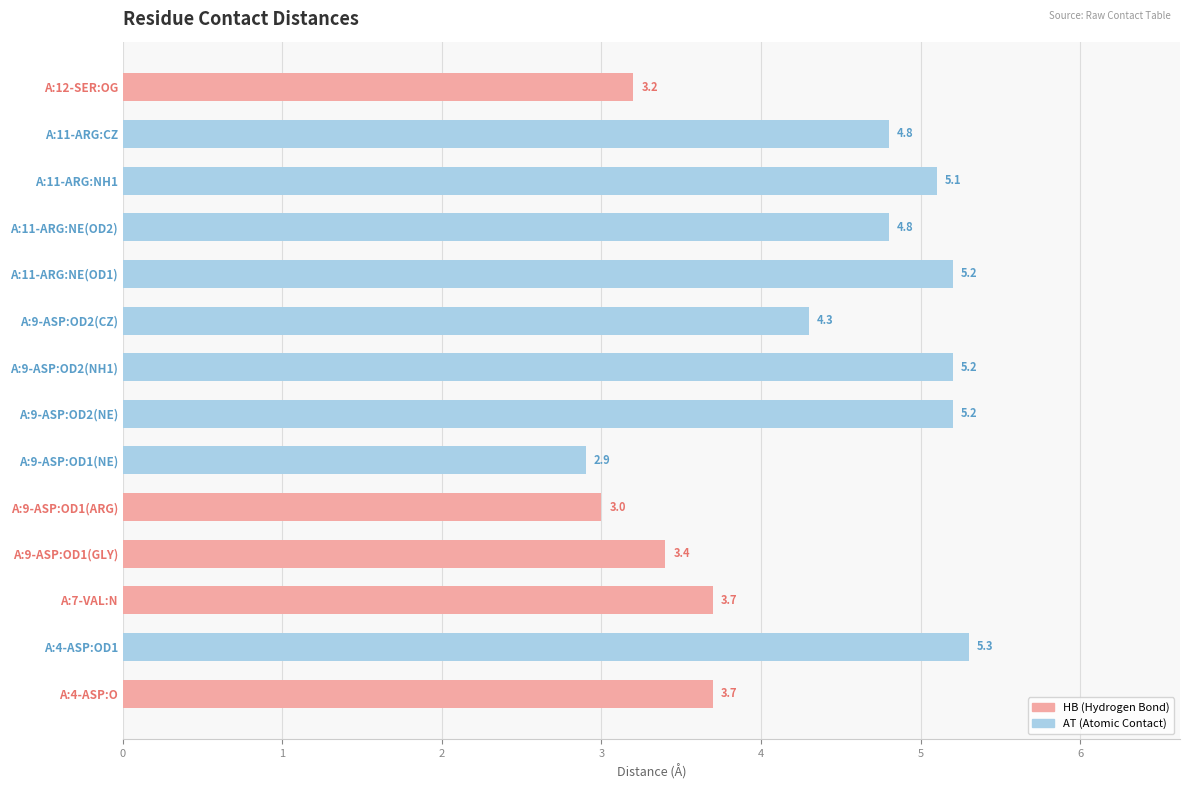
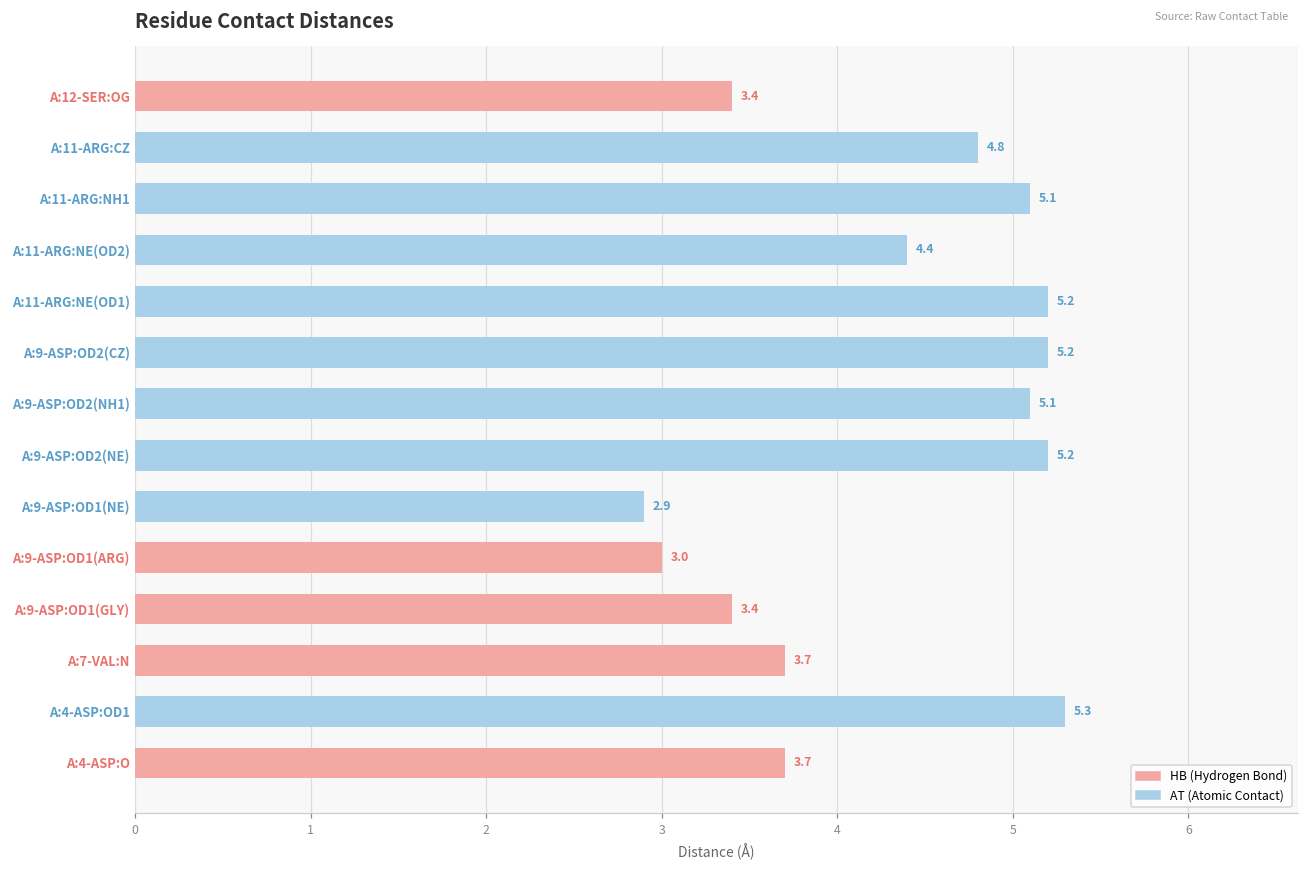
A:12-SER:OG: 3.2 -> 3.4
A:11-ARG:NE(OD2): 4.8 -> 4.4
A:9-ASP:OD2(CZ): 4.3 -> 5.2
A:9-ASP:OD2(NH1): 5.2 -> 5.1
